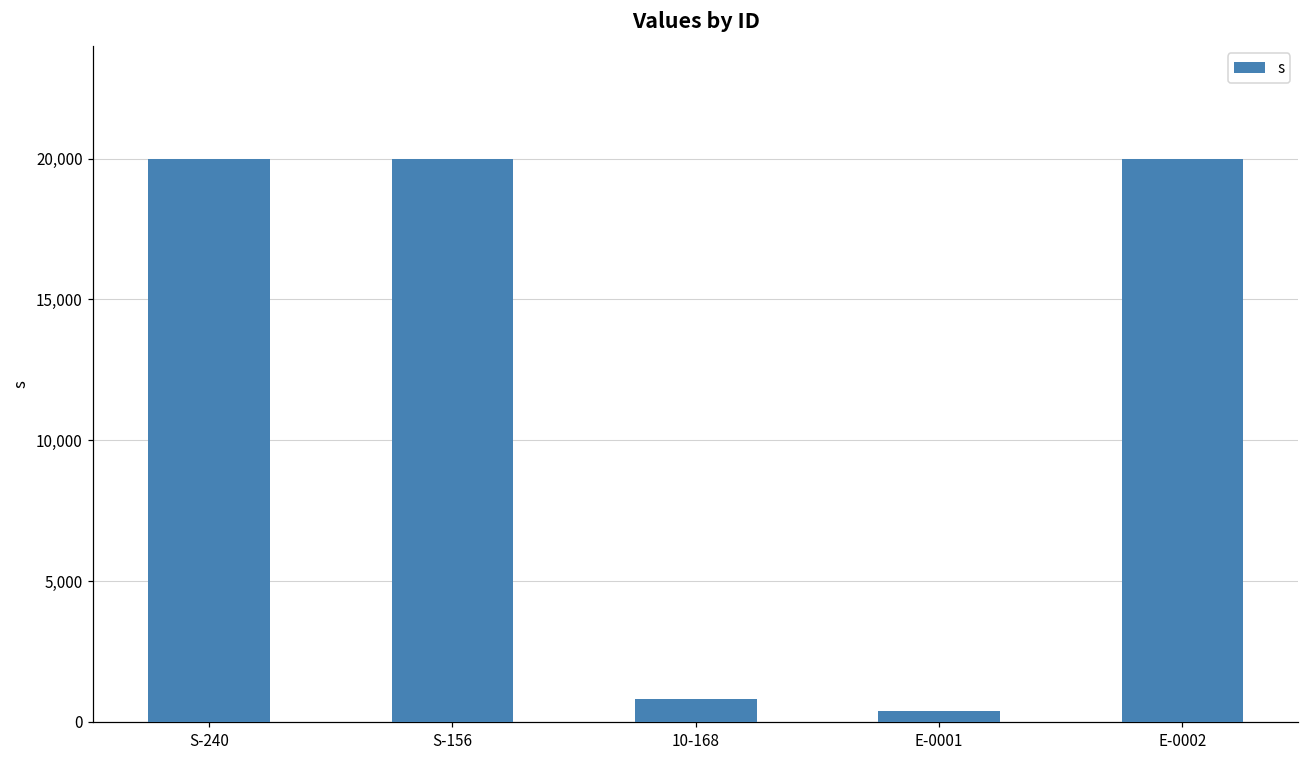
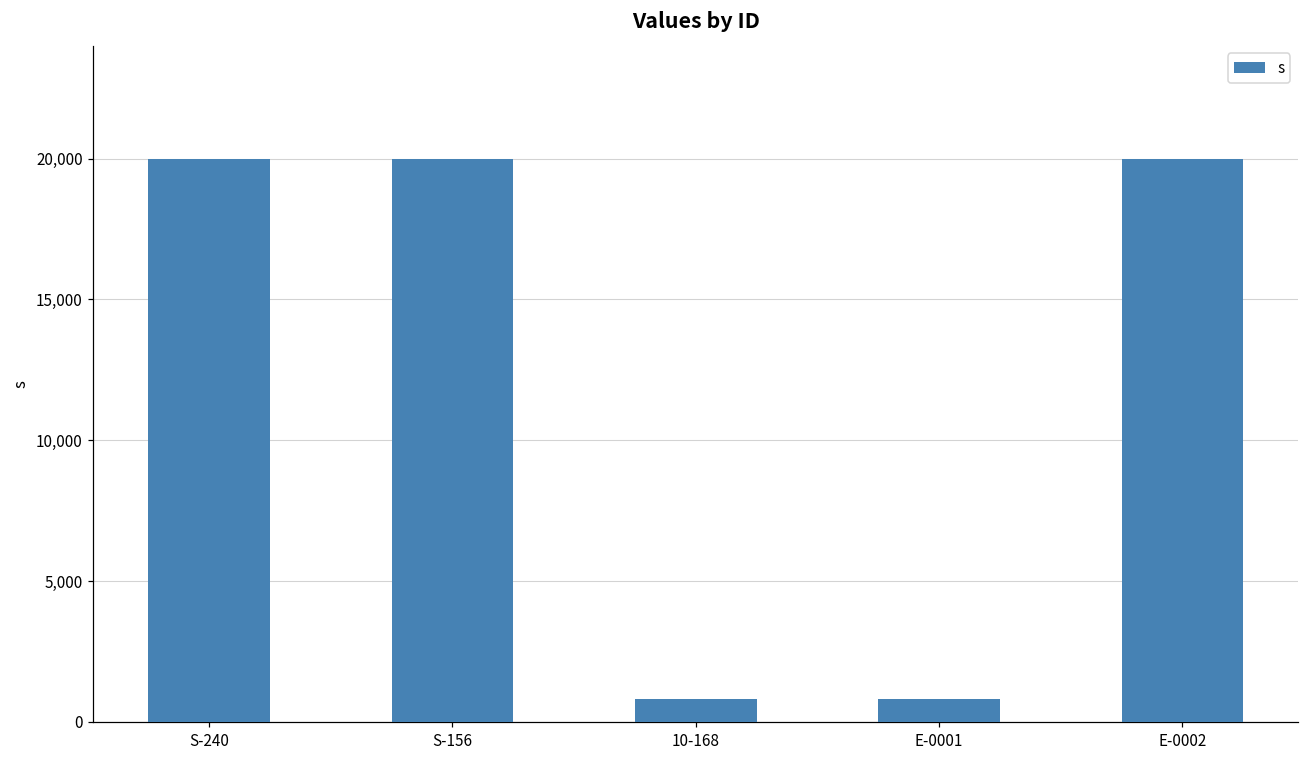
E-0001: 400 -> 800
